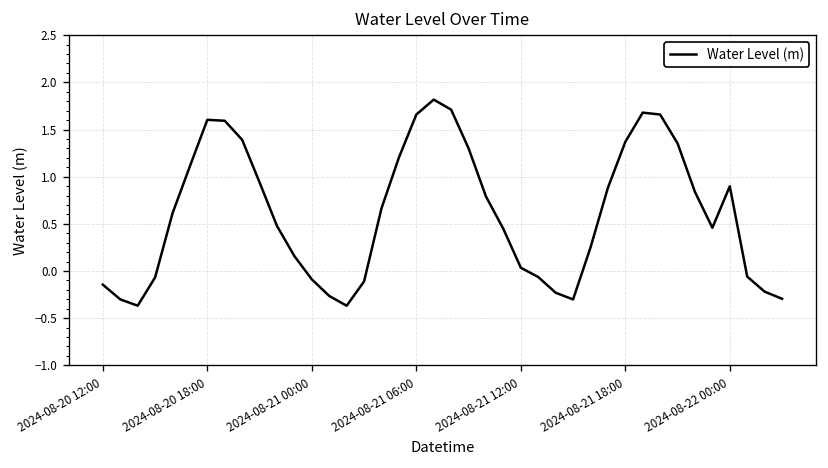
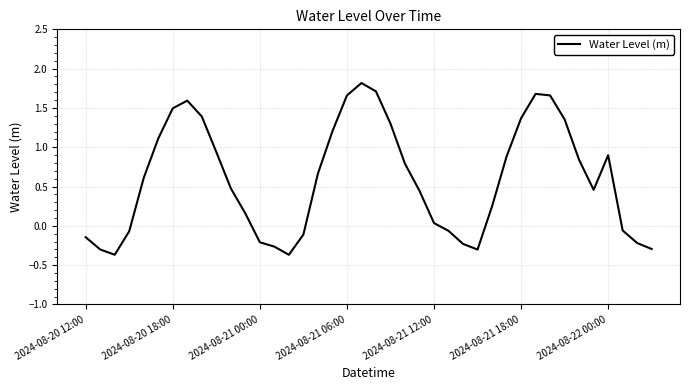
2024-08-20 18:00: 1.6 -> 1.5
2024-08-21 00:00: -0.1 -> -0.2
